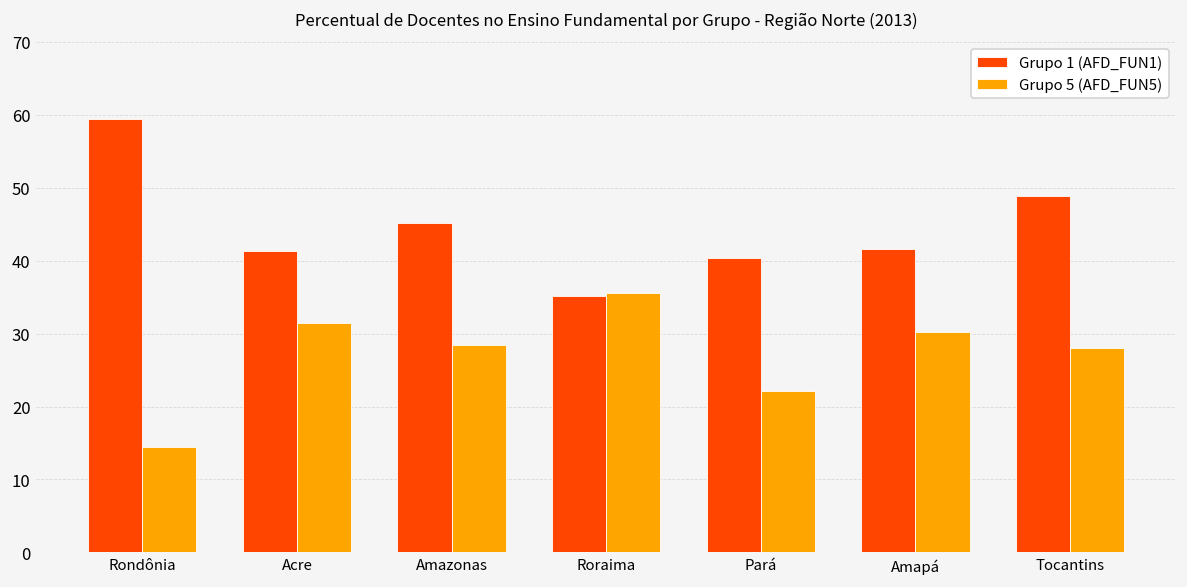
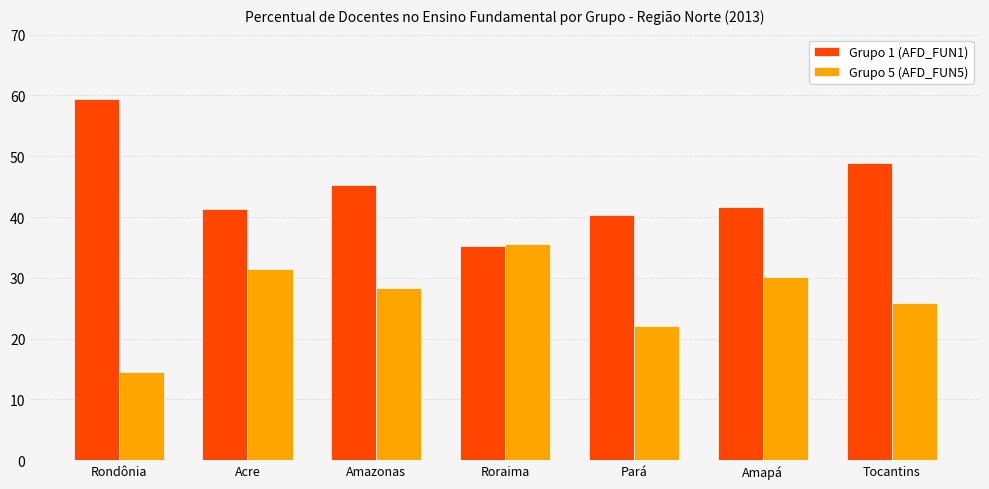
Grupo 5 (AFD_FUN5), Tocantins: 28 -> 26
